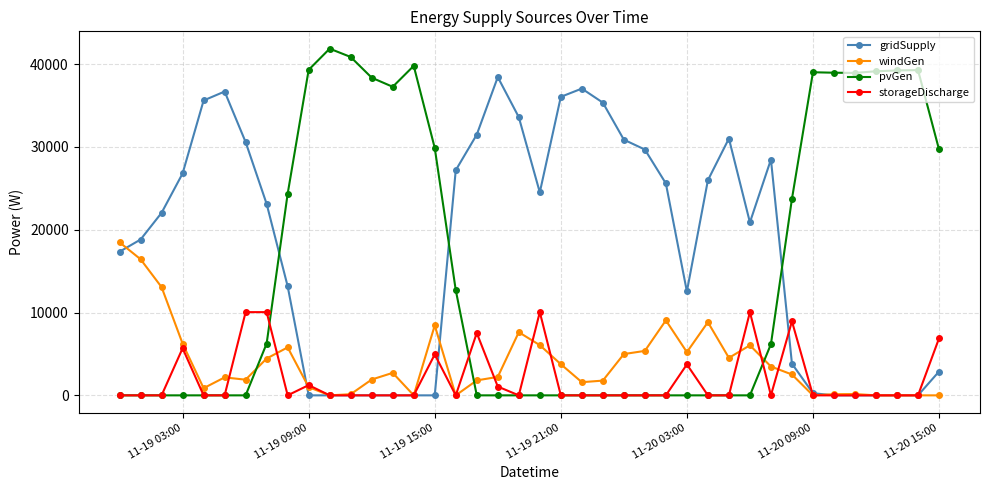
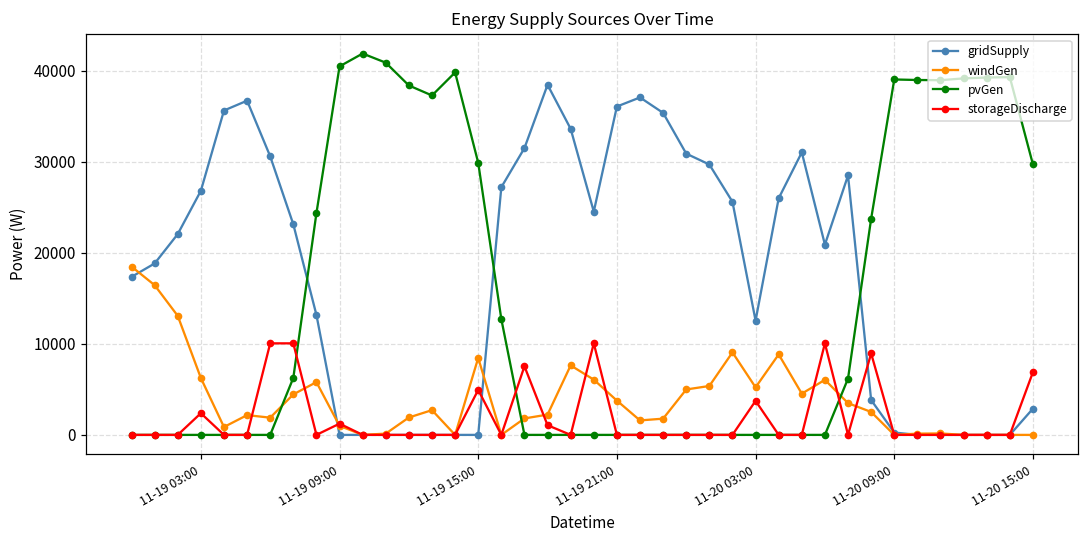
storageDischarge, 11-19 03:00: 6000 -> 2000
pvGen, 11-19 09:00: 39000 -> 40000
